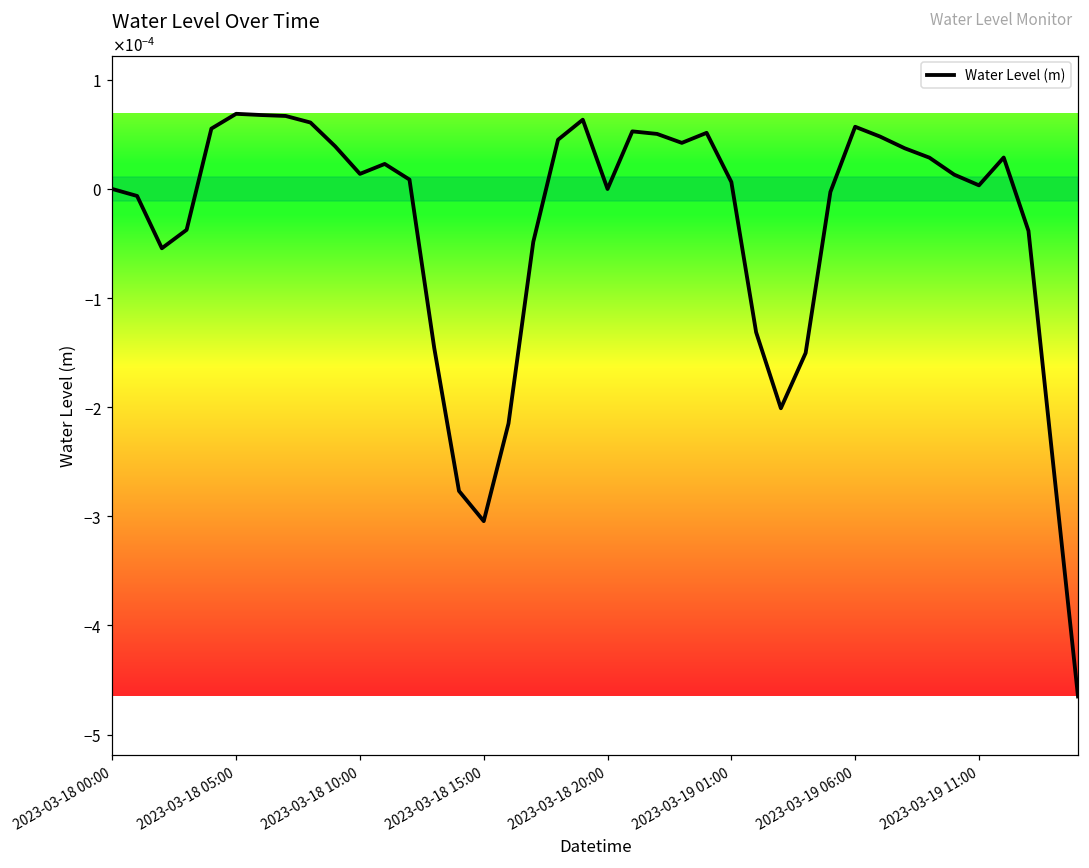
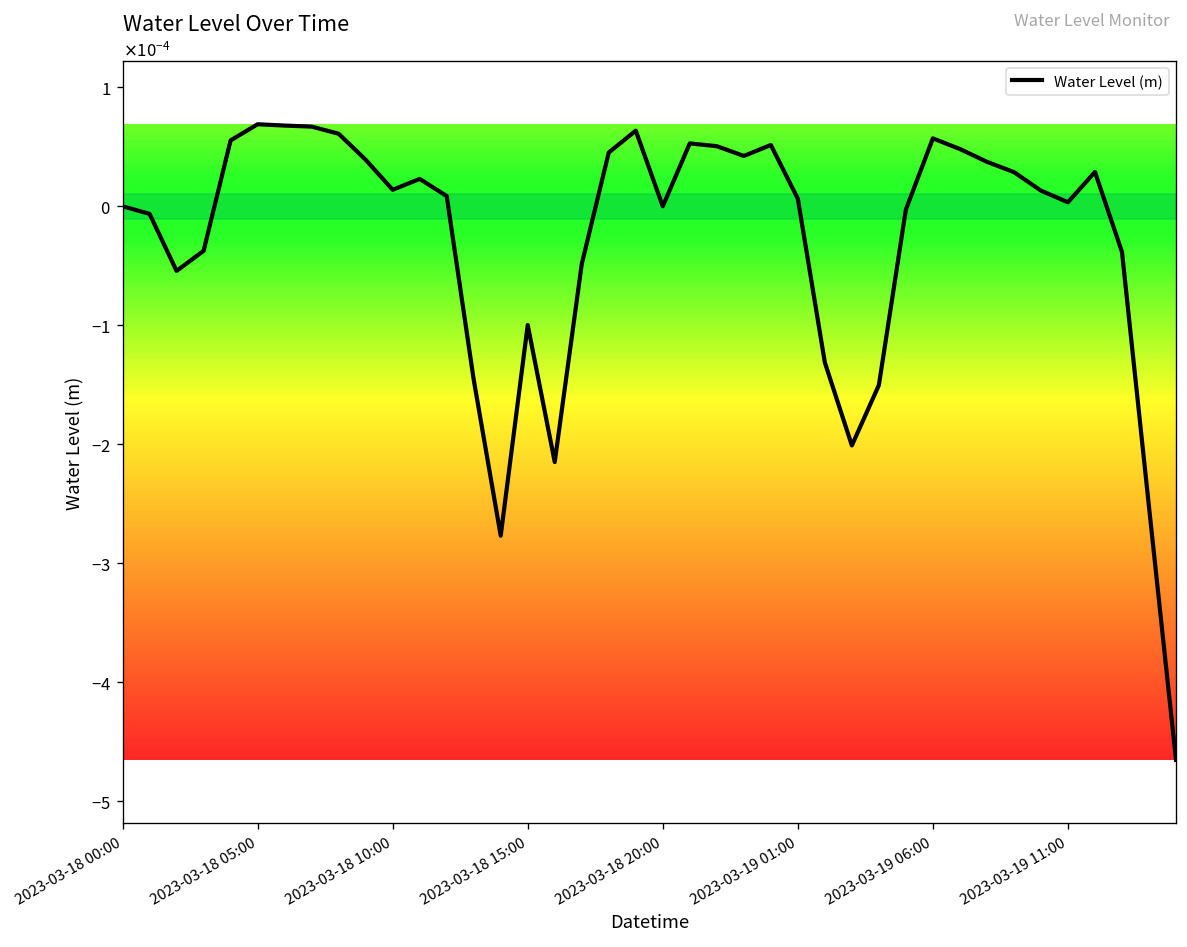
2023-03-18 15:00: -0.00030 -> -0.00010
